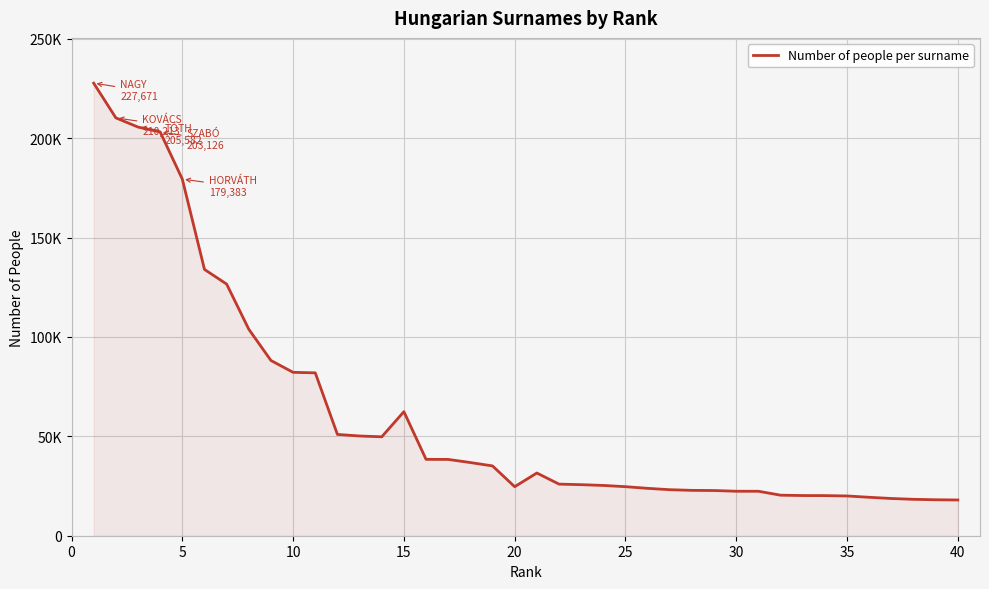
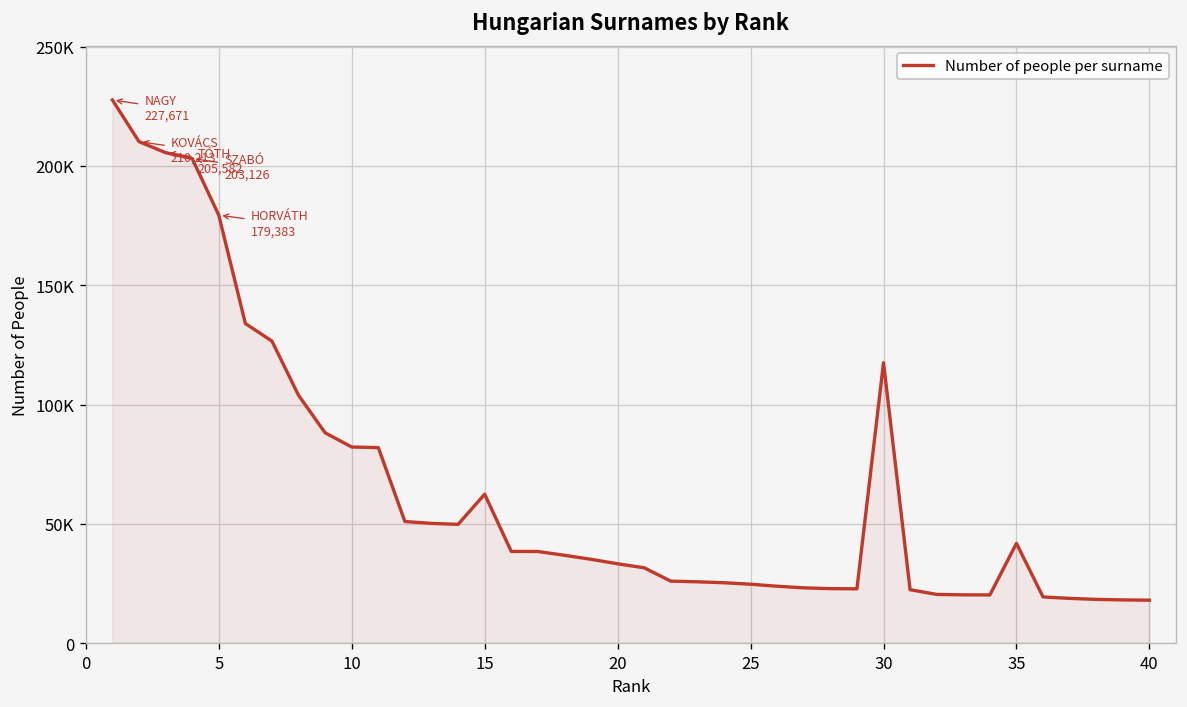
20: 25000 -> 33000
30: 22000 -> 118000
35: 20000 -> 42000
